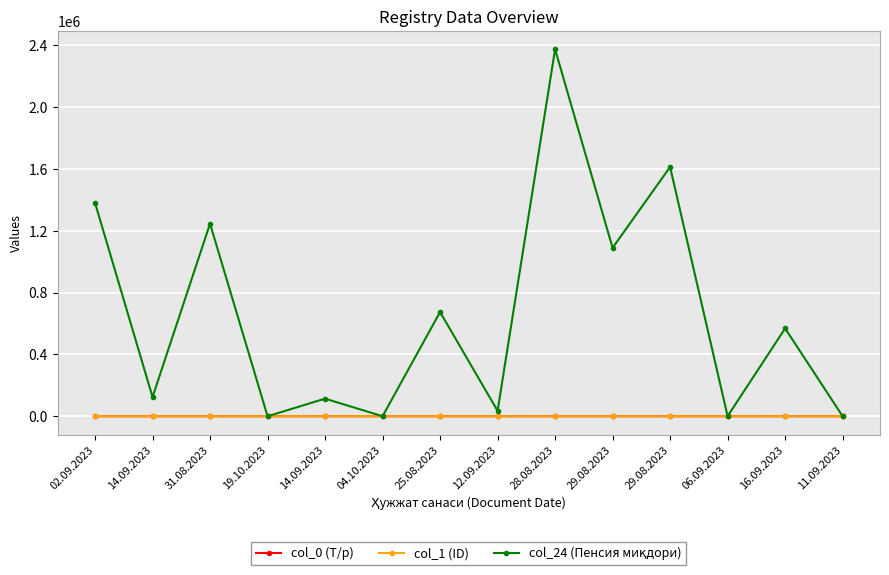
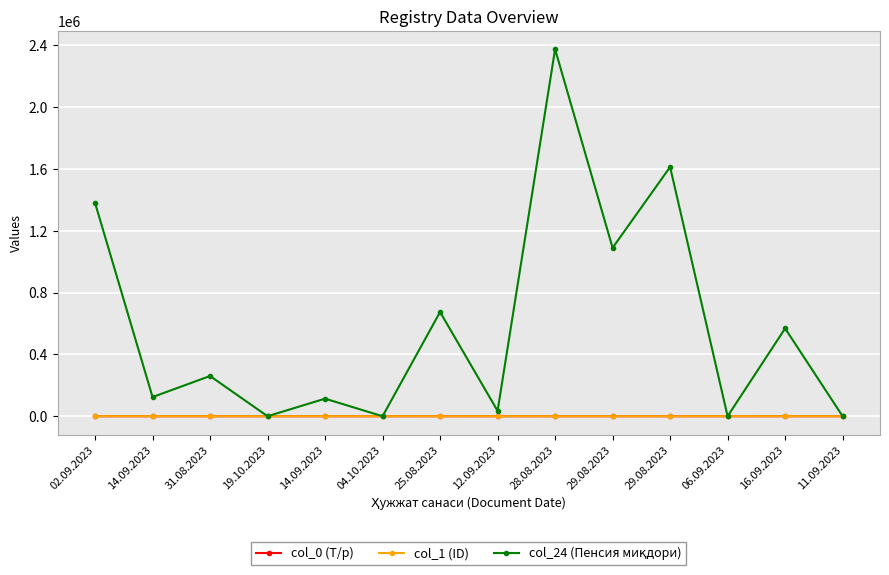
col_24 (Пенсия миқдори), 31.08.2023: 1250000 -> 260000
